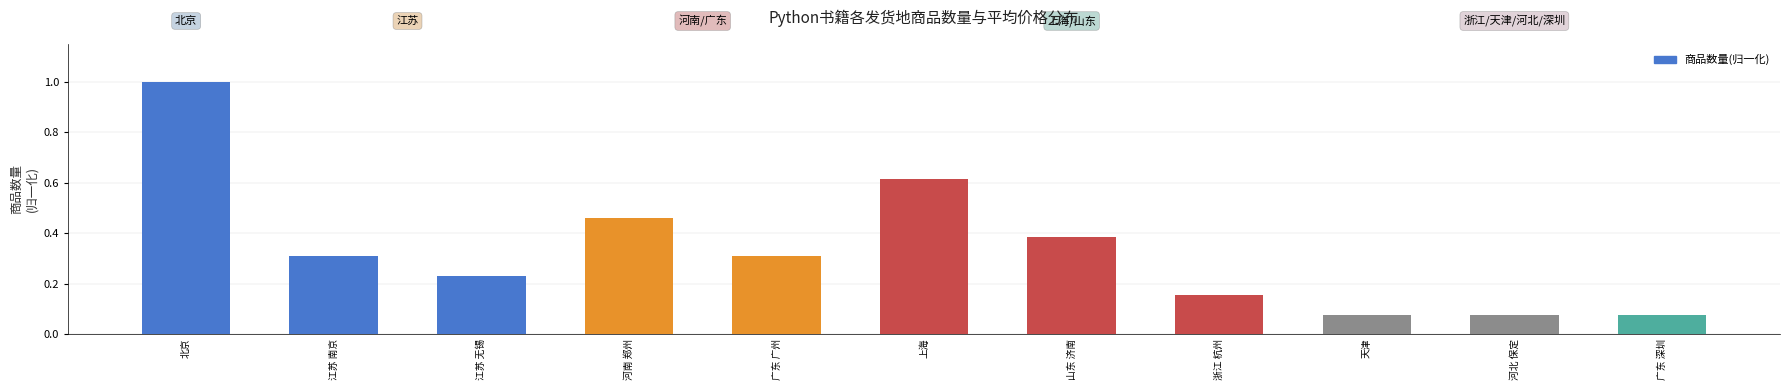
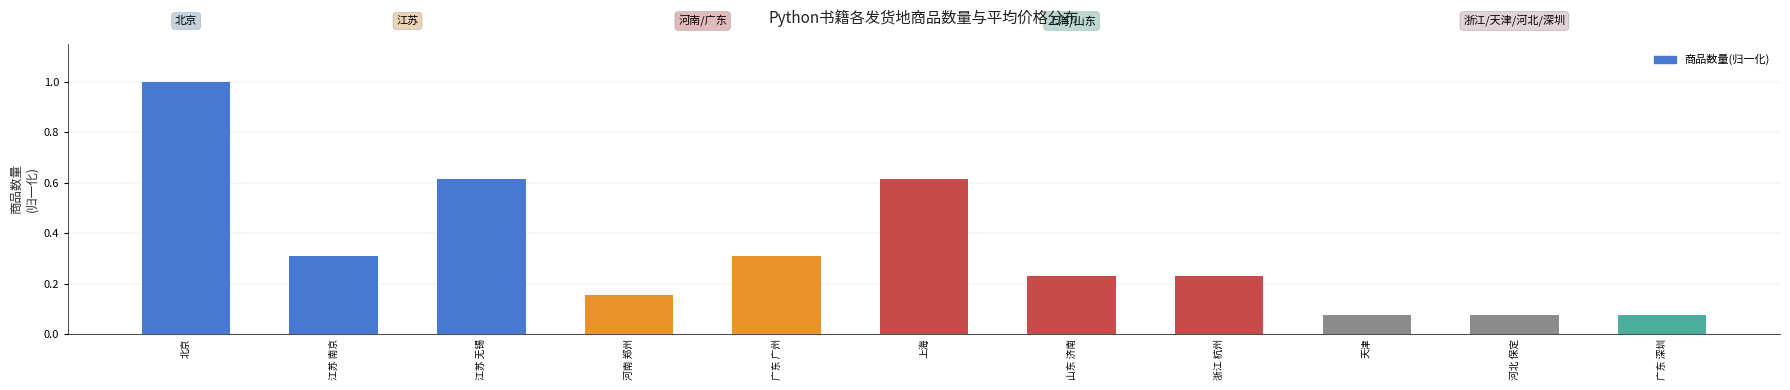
江苏 无锡: 0.23 -> 0.62
河南 郑州: 0.46 -> 0.15
山东 济南: 0.38 -> 0.23
浙江 杭州: 0.15 -> 0.23
